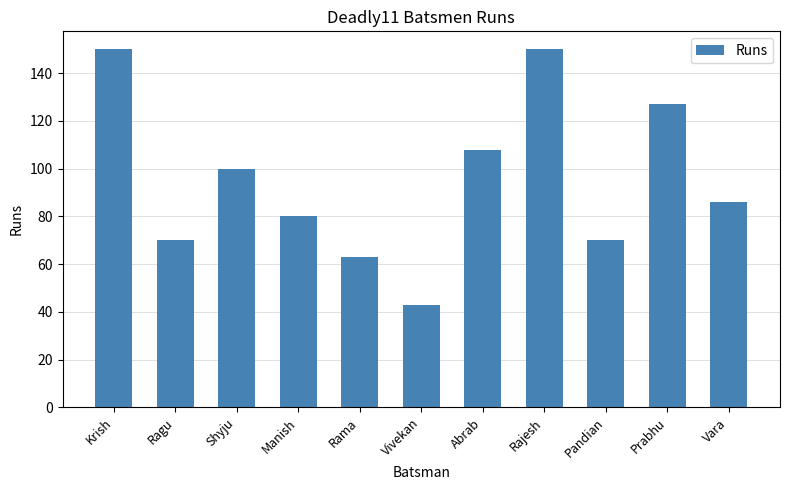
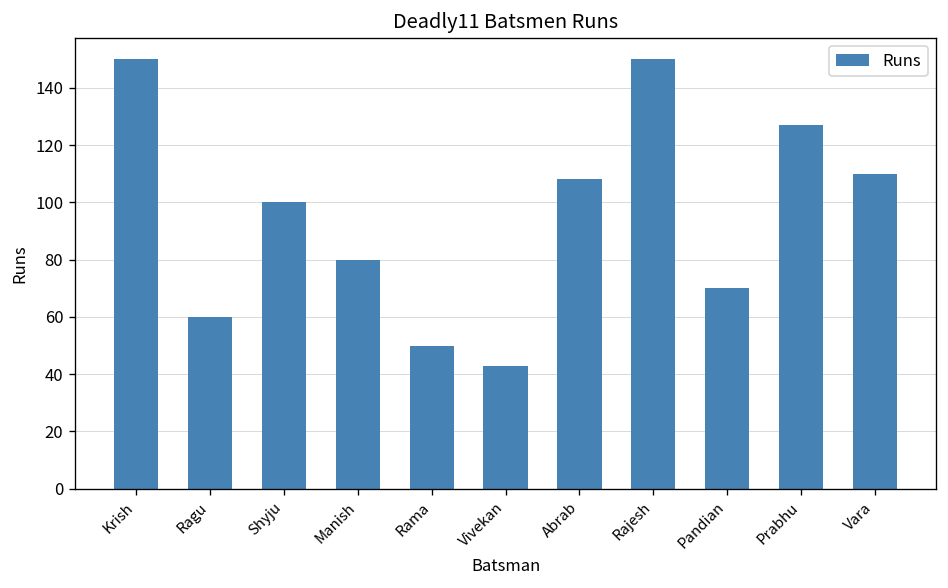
Ragu: 70 -> 60
Rama: 63 -> 50
Vara: 86 -> 110
